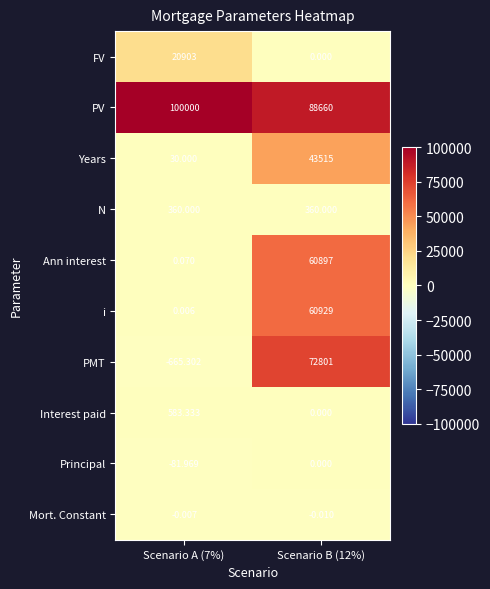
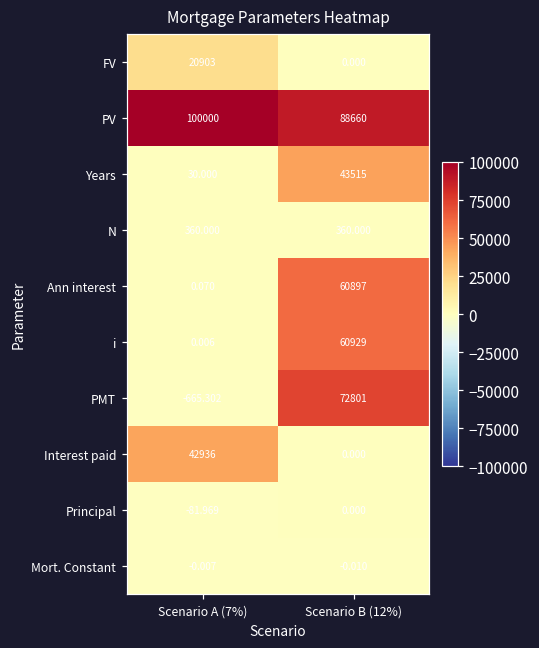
Interest paid, Scenario A (7%): 583.333 -> 42936
